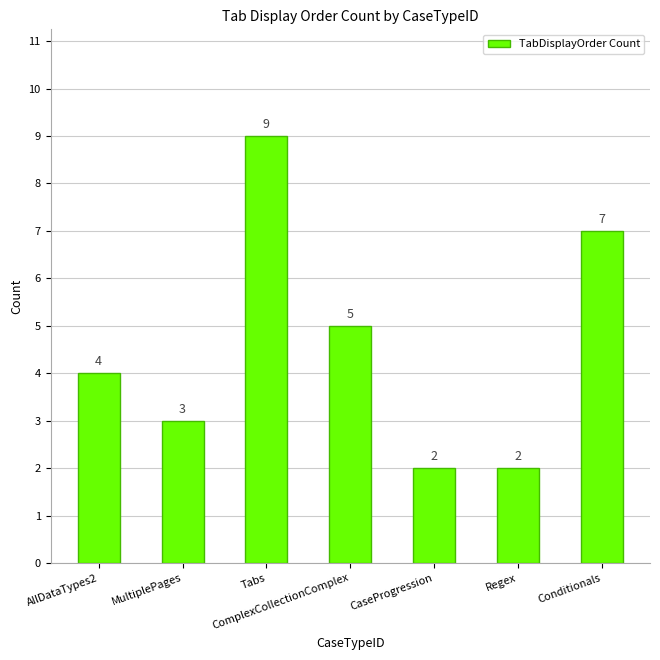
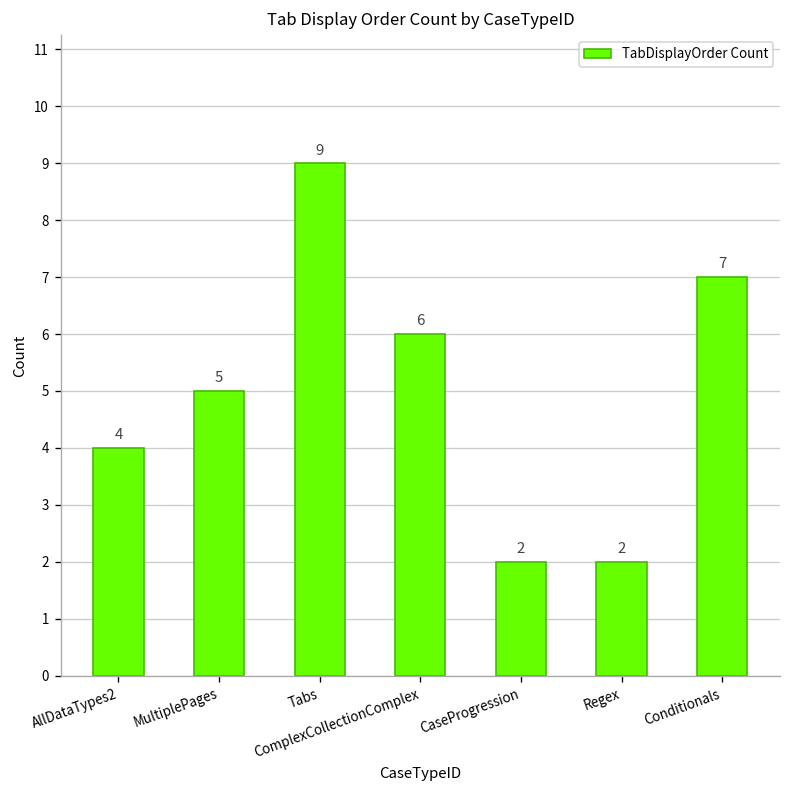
MultiplePages: 3 -> 5
ComplexCollectionComplex: 5 -> 6
